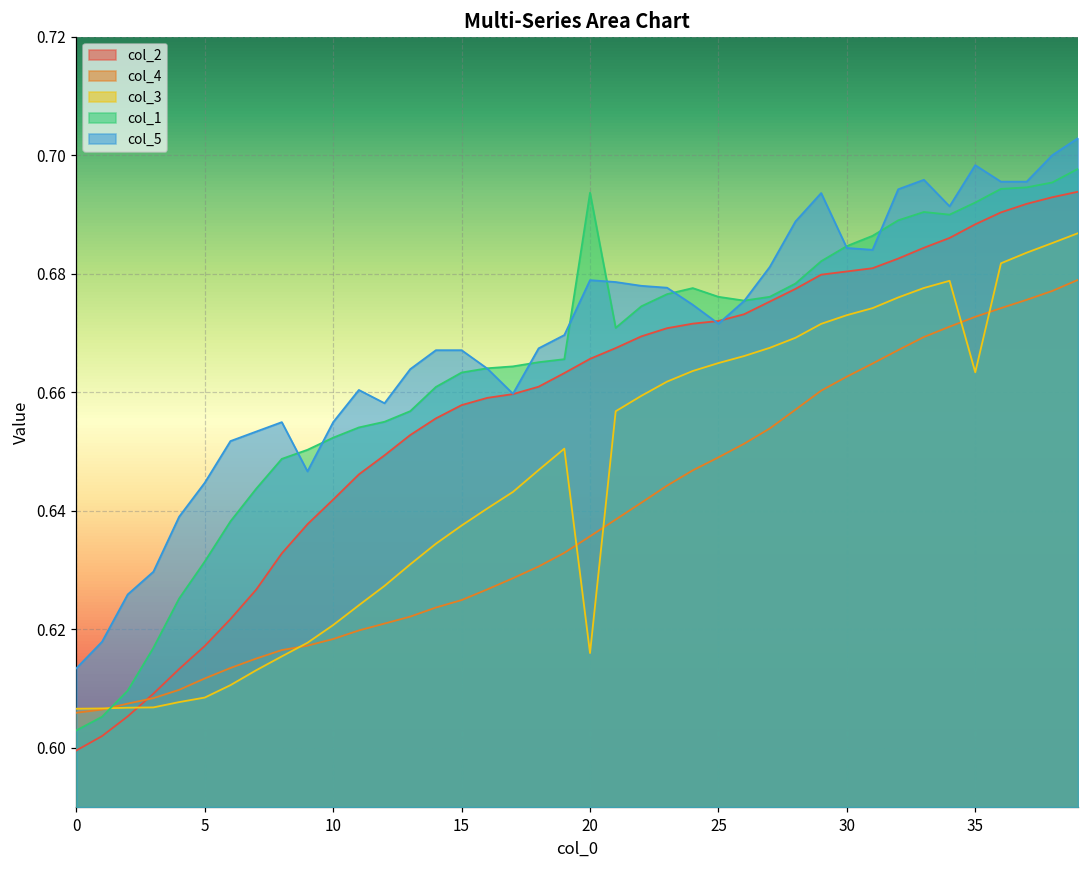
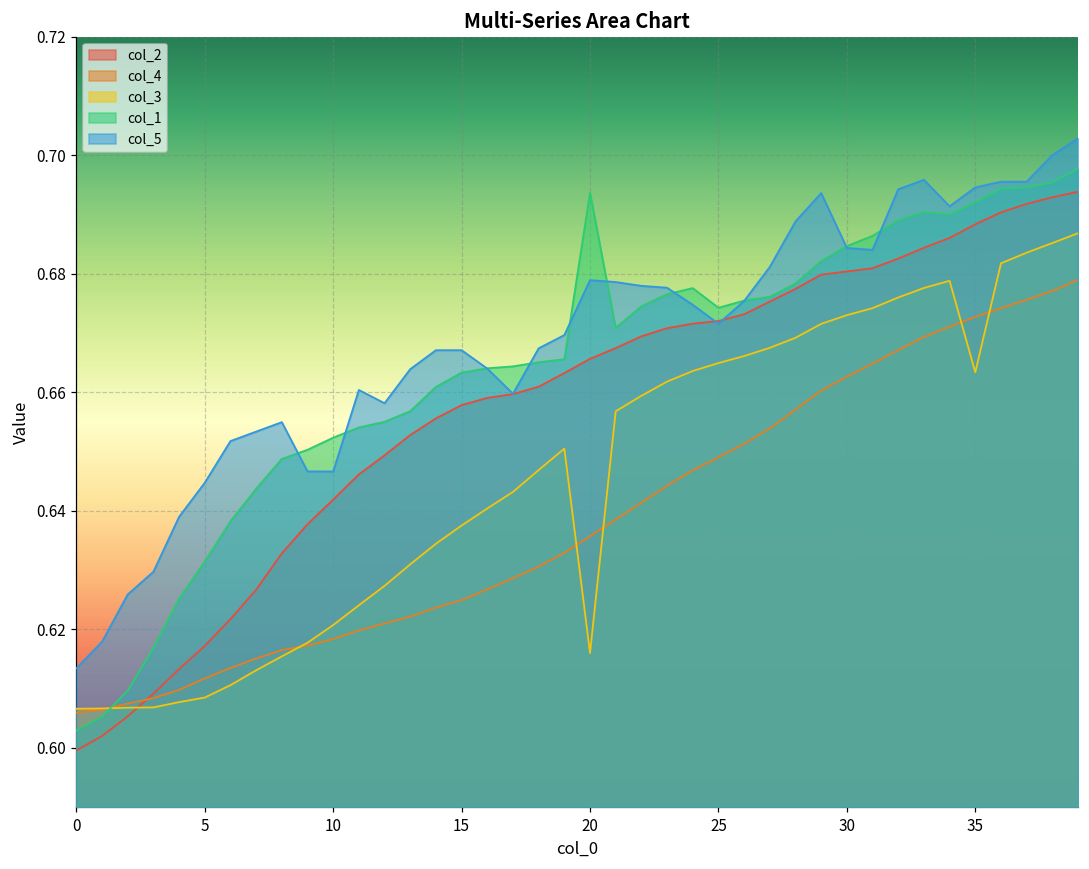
col_5, 10: 0.655 -> 0.647
col_1, 25: 0.676 -> 0.674
col_5, 35: 0.698 -> 0.695
